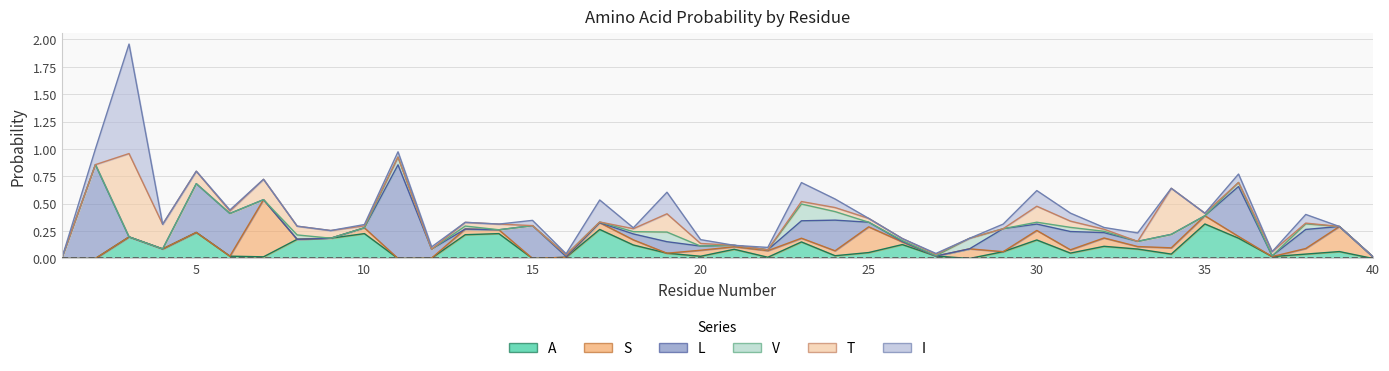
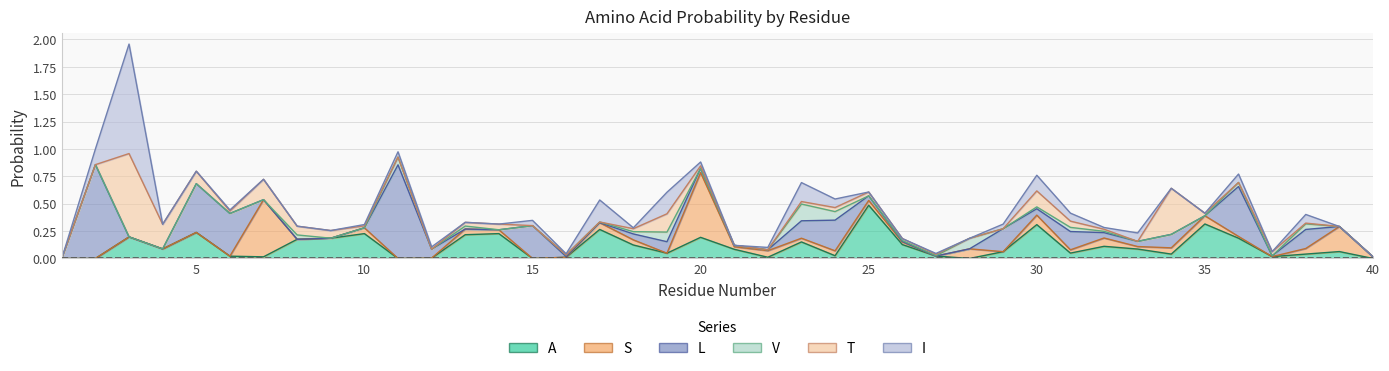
A, 20: 0.02 -> 0.19
S, 20: 0.05 -> 0.59
A, 25: 0.05 -> 0.49
S, 25: 0.24 -> 0.04
A, 30: 0.17 -> 0.31
